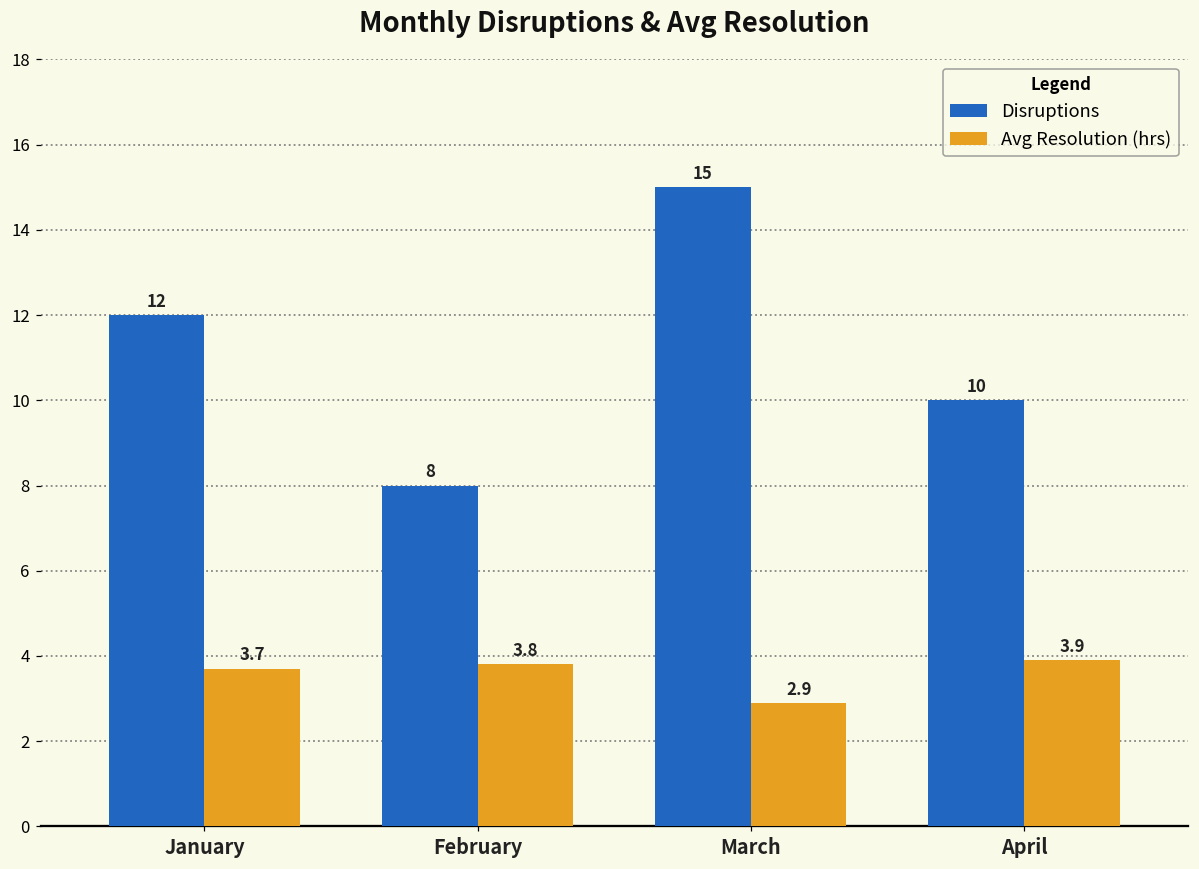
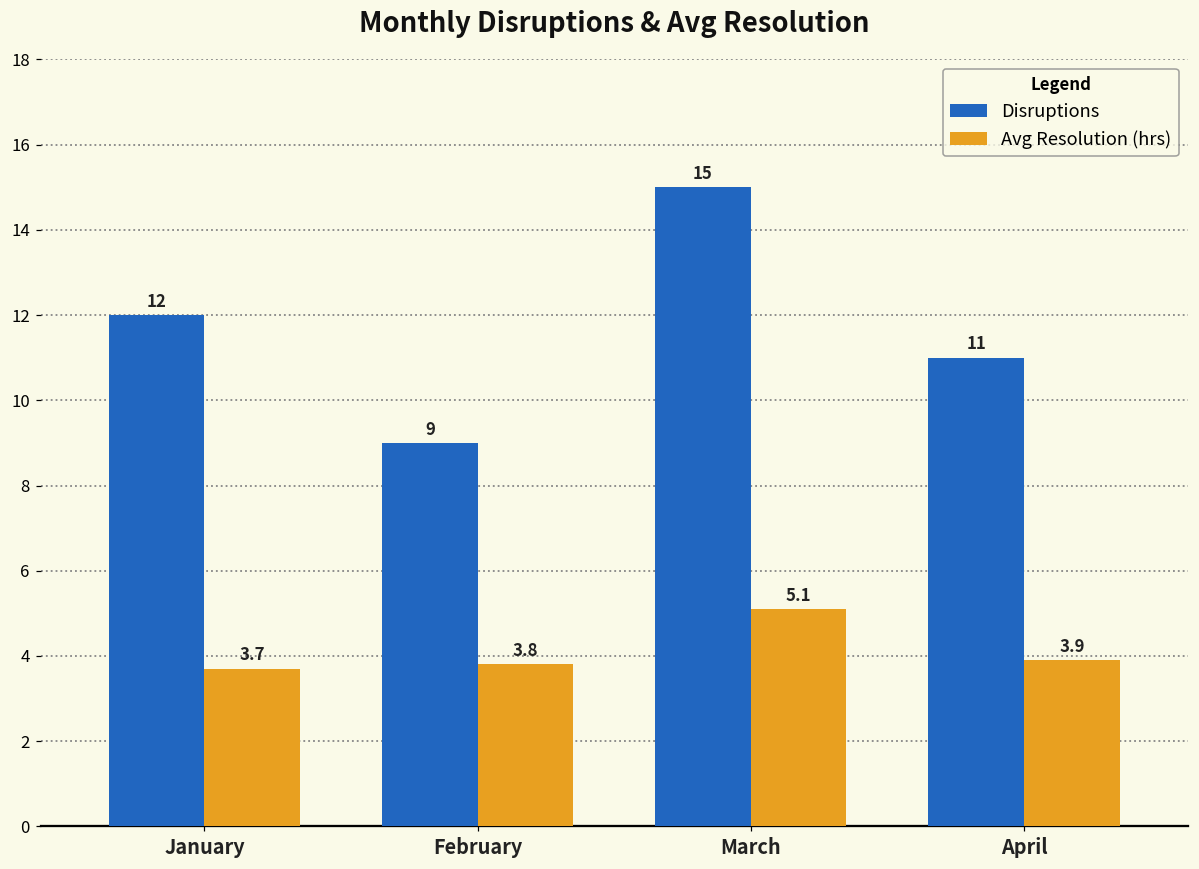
Disruptions, February: 8 -> 9
Avg Resolution (hrs), March: 2.9 -> 5.1
Disruptions, April: 10 -> 11
